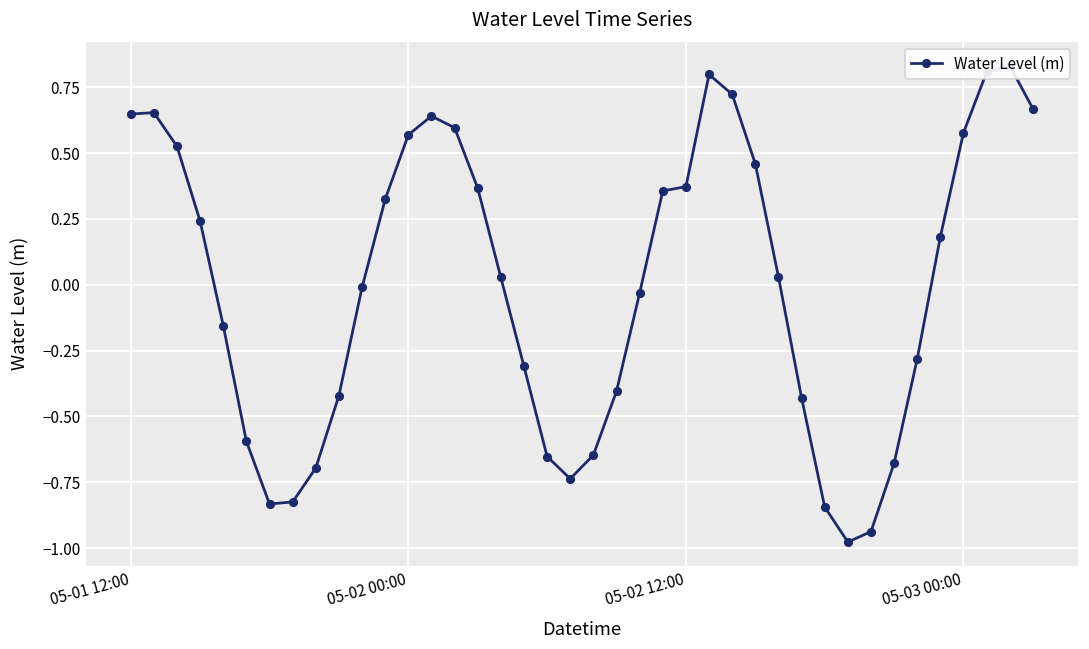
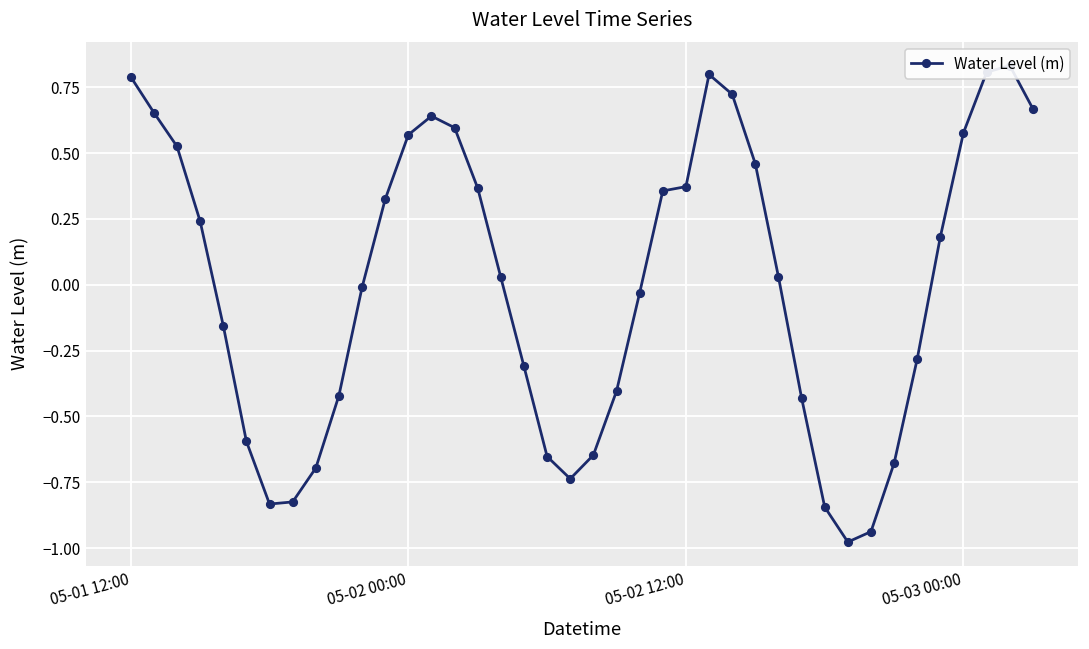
05-01 12:00: 0.65 -> 0.79
